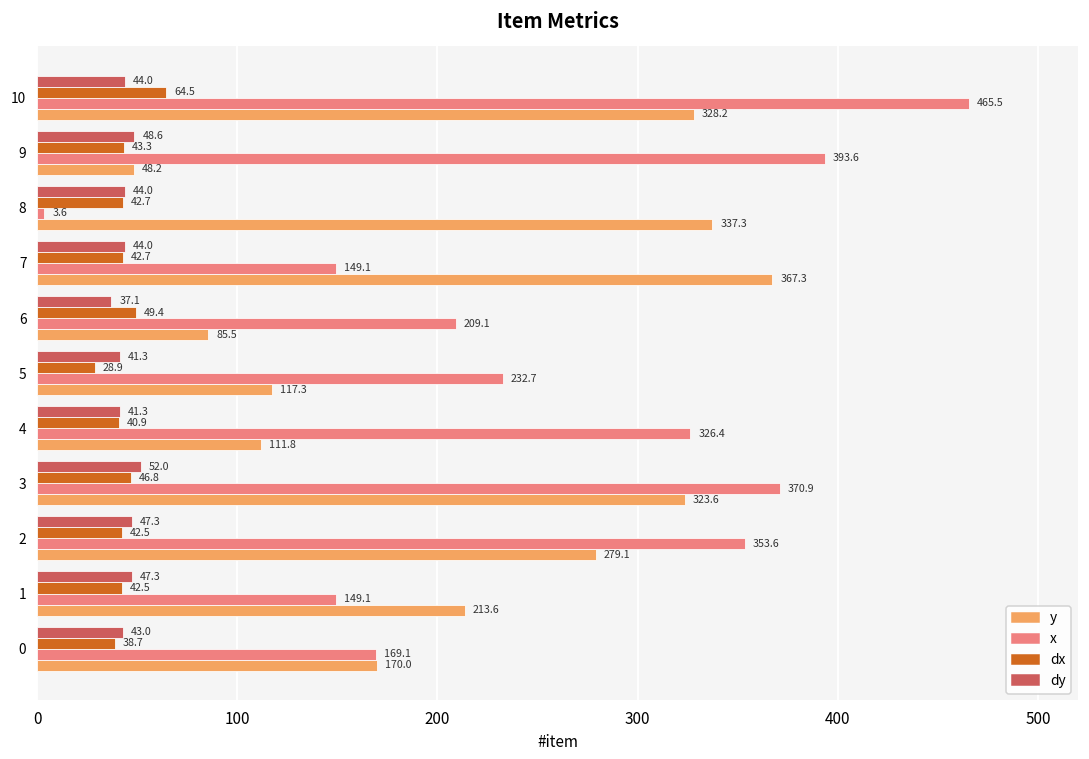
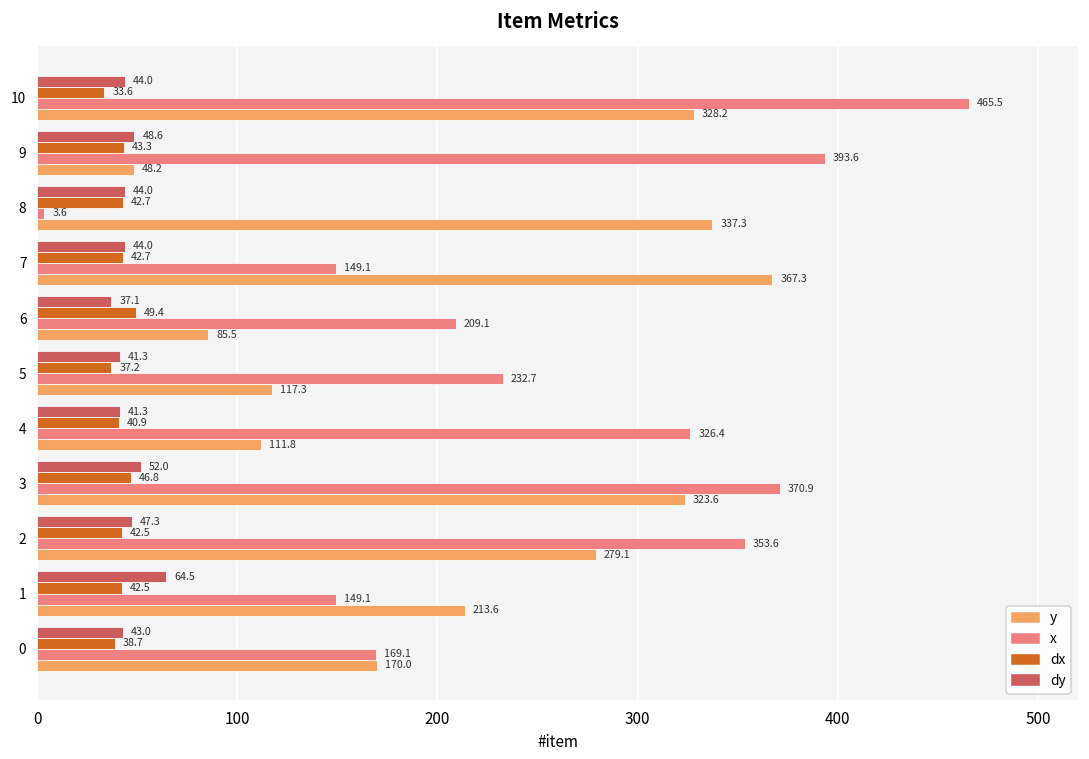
dx, 10: 64.5 -> 33.6
dx, 5: 28.9 -> 37.2
dy, 1: 47.3 -> 64.5
